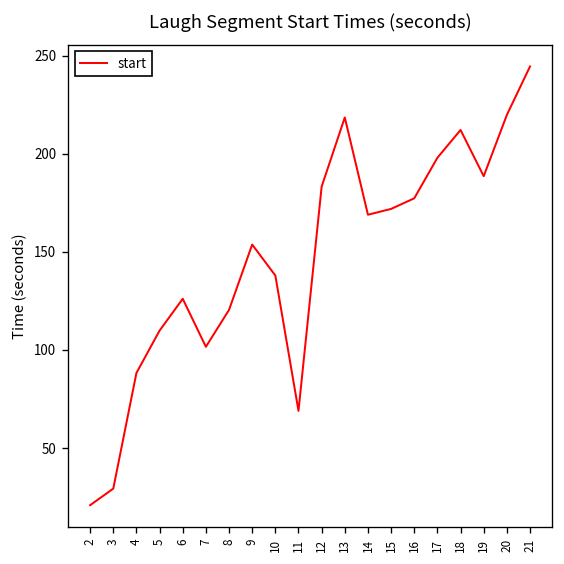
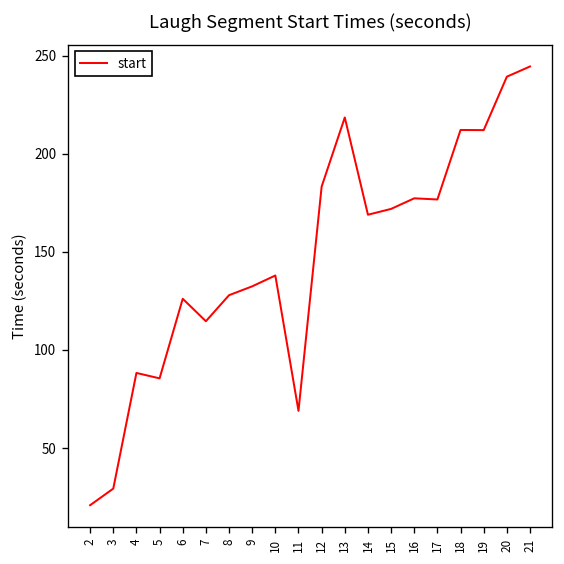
5: 110 -> 86
7: 102 -> 115
8: 120 -> 128
9: 154 -> 132
17: 198 -> 177
19: 189 -> 212
20: 220 -> 239
